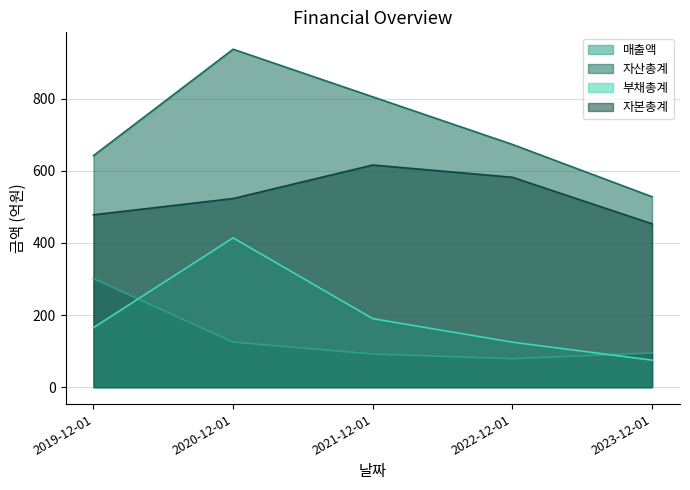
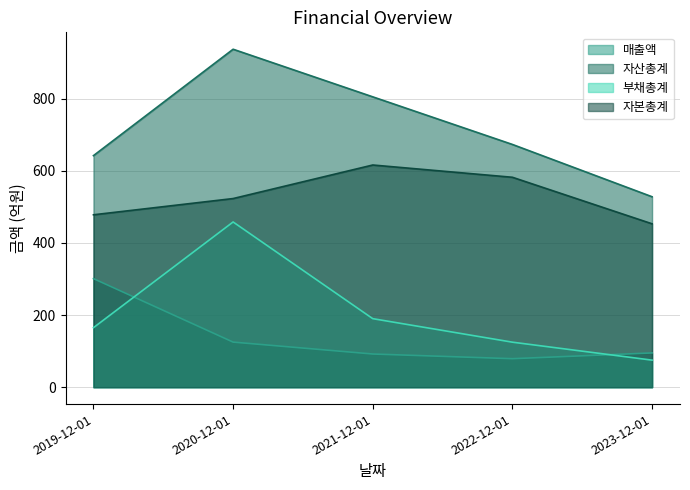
부채총계, 2020-12-01: 410 -> 460
